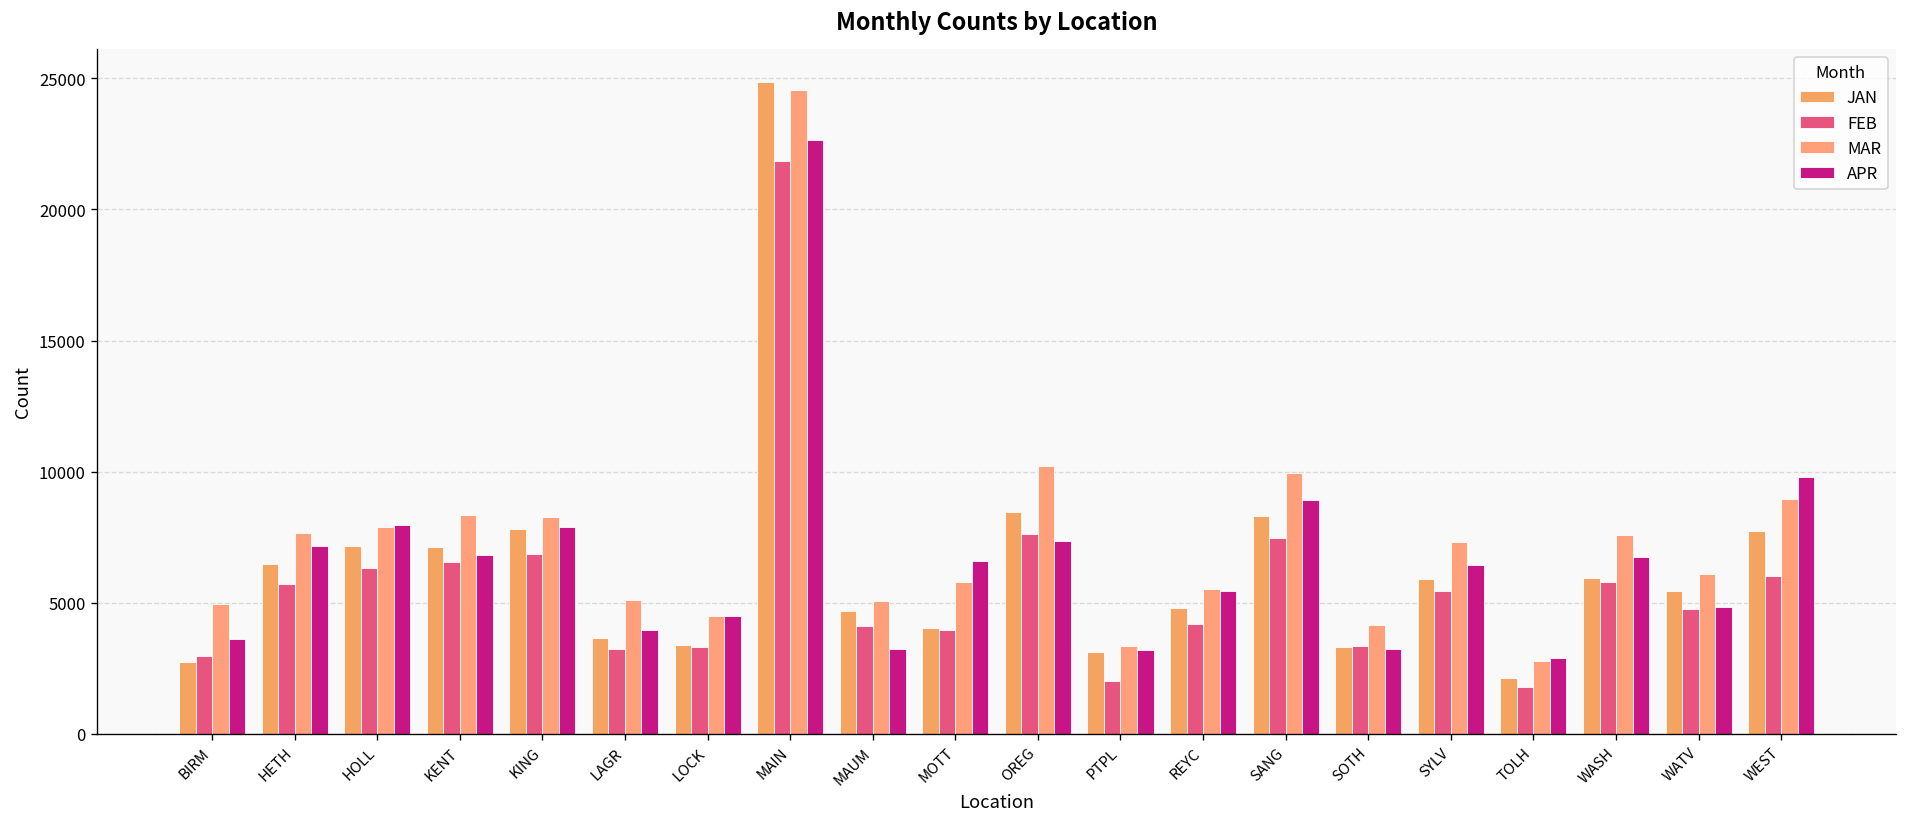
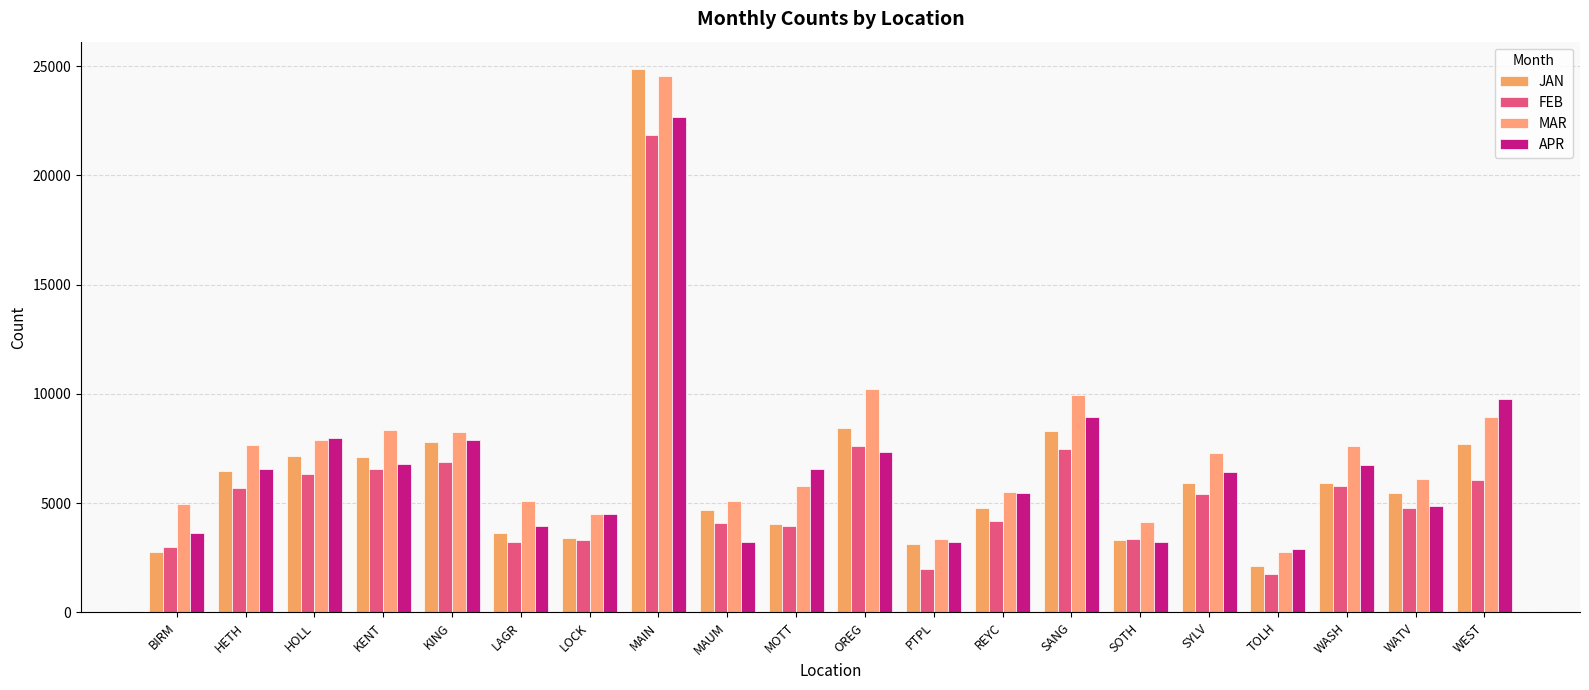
APR, HETH: 7200 -> 6600
